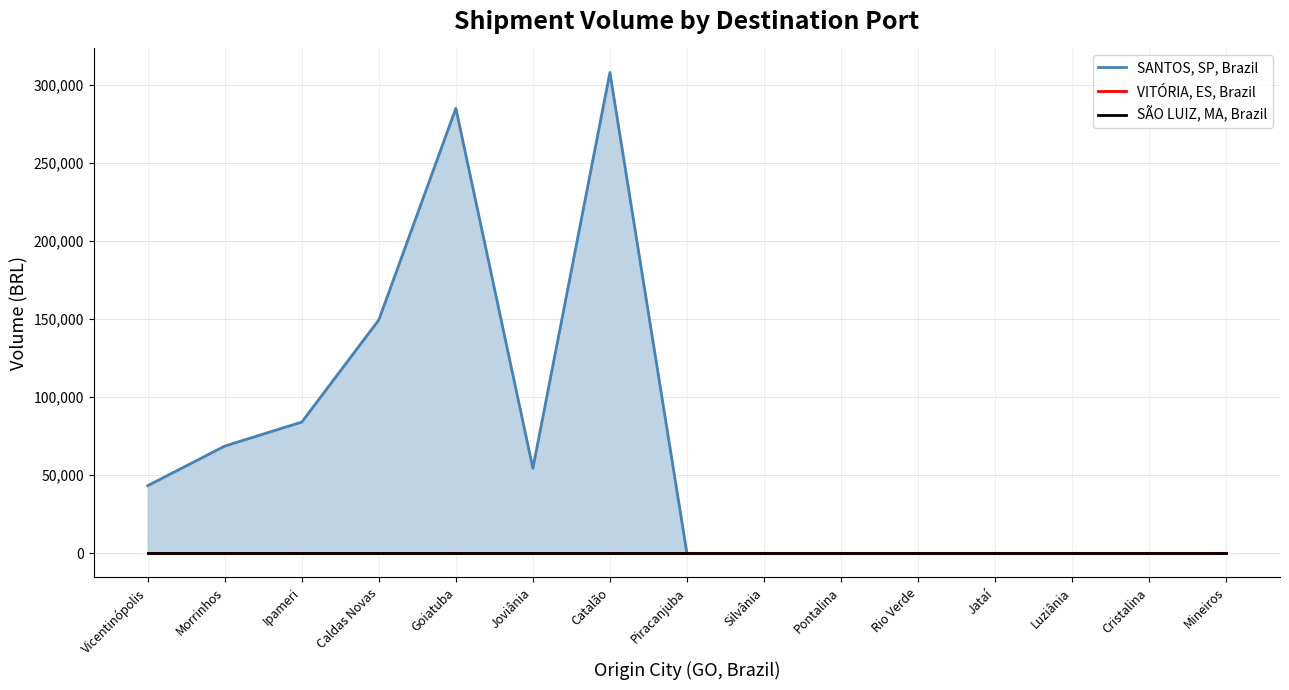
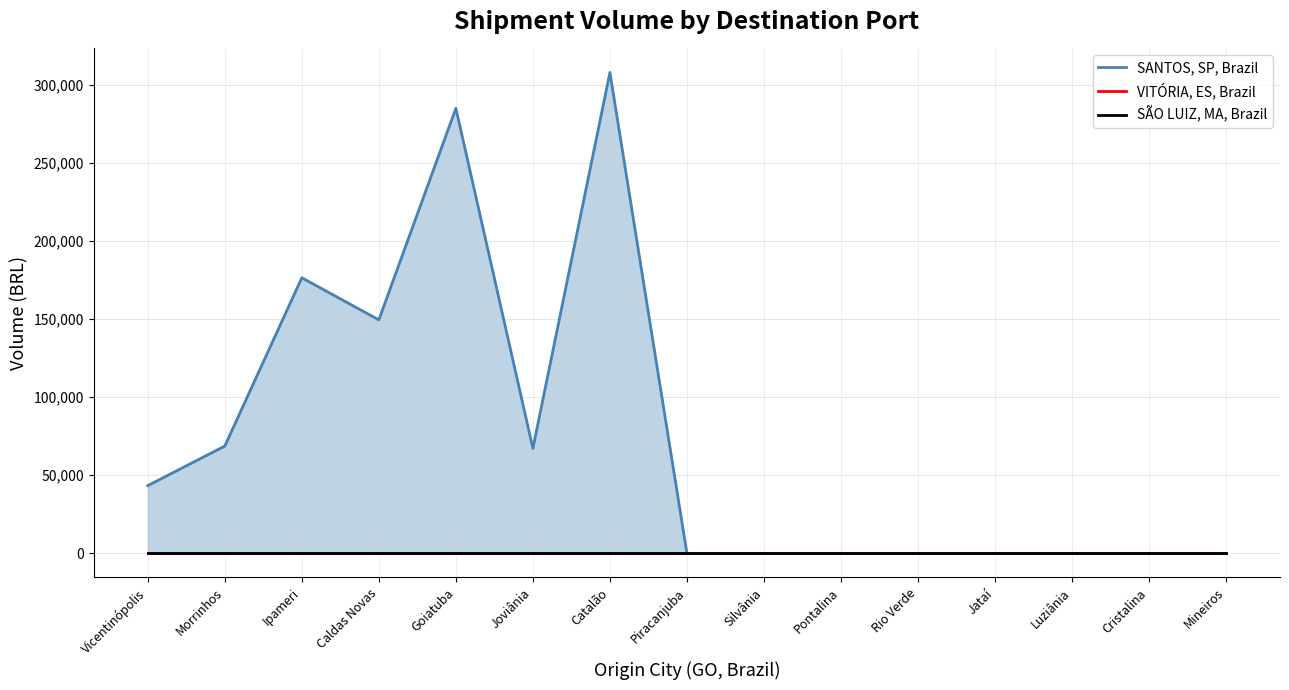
SANTOS, SP, Brazil, Ipameri: 84,000 -> 176,000
SANTOS, SP, Brazil, Joviânia: 54,000 -> 67,000
